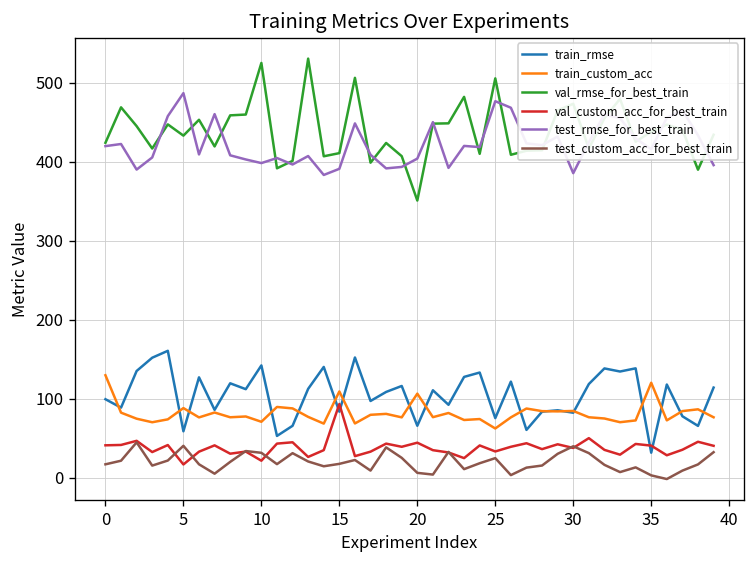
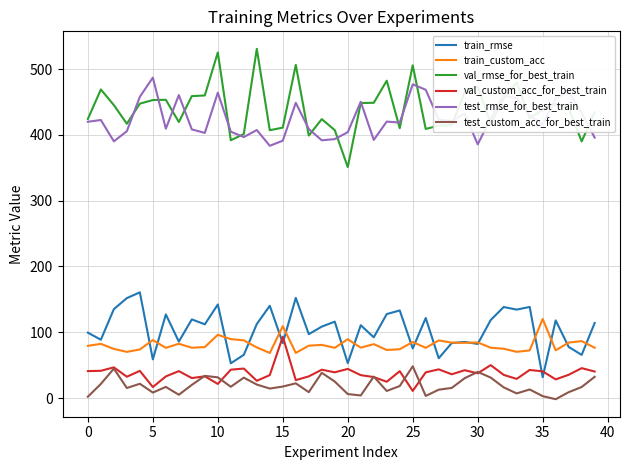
train_custom_acc, 0: 130 -> 80
test_custom_acc_for_best_train, 0: 20 -> 0
val_rmse_for_best_train, 5: 430 -> 450
test_custom_acc_for_best_train, 5: 40 -> 10
train_custom_acc, 10: 70 -> 100
test_rmse_for_best_train, 10: 400 -> 460
train_rmse, 20: 70 -> 50
train_custom_acc, 20: 110 -> 90
train_custom_acc, 25: 60 -> 90
val_custom_acc_for_best_train, 25: 30 -> 10
test_custom_acc_for_best_train, 25: 20 -> 50
